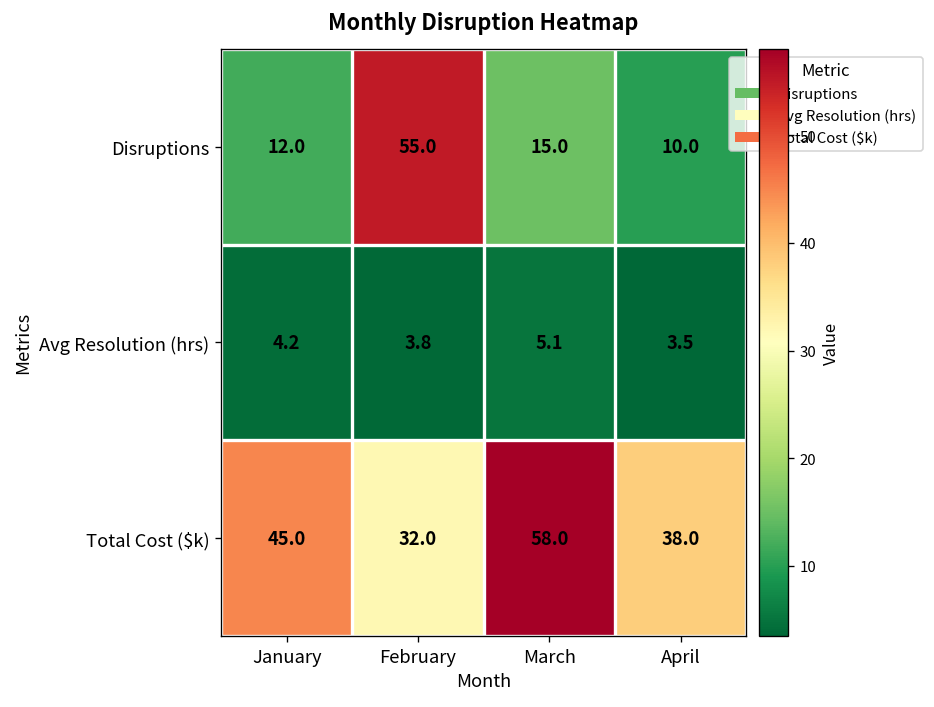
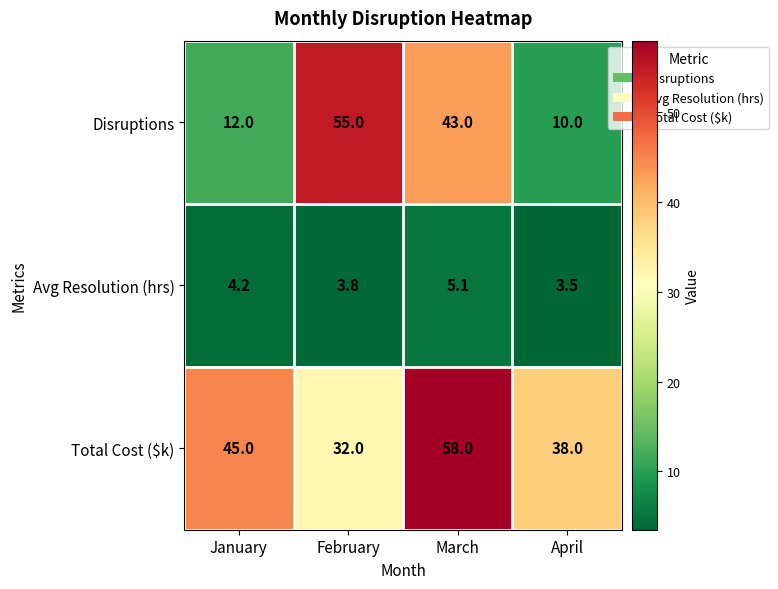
Disruptions, March: 15.0 -> 43.0
